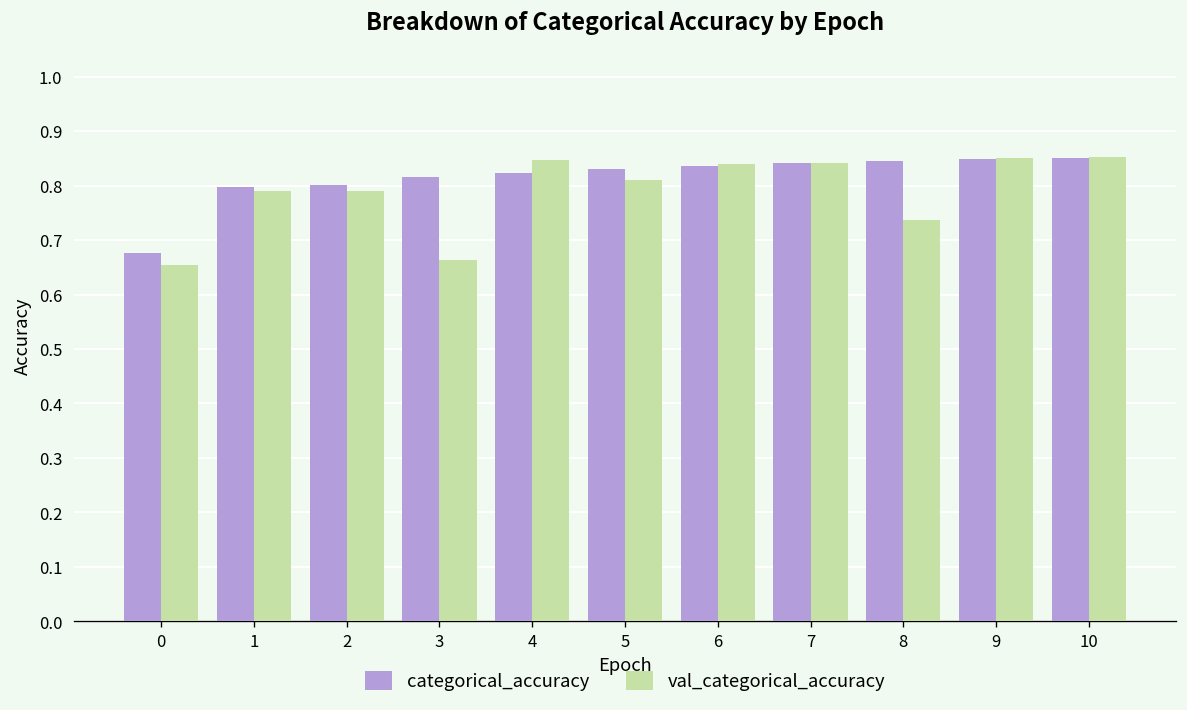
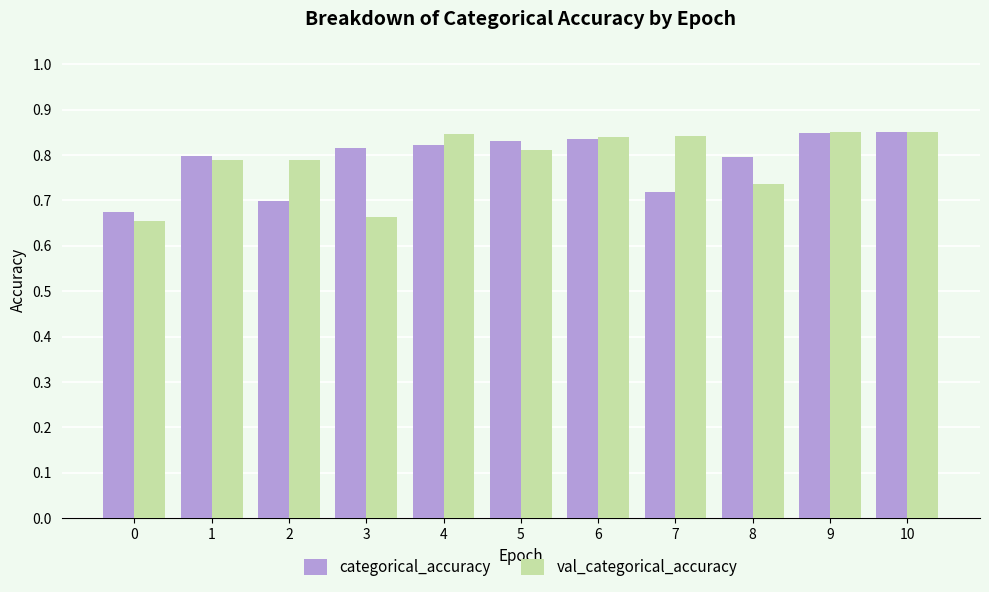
categorical_accuracy, 2: 0.80 -> 0.70
categorical_accuracy, 7: 0.84 -> 0.72
categorical_accuracy, 8: 0.84 -> 0.80
